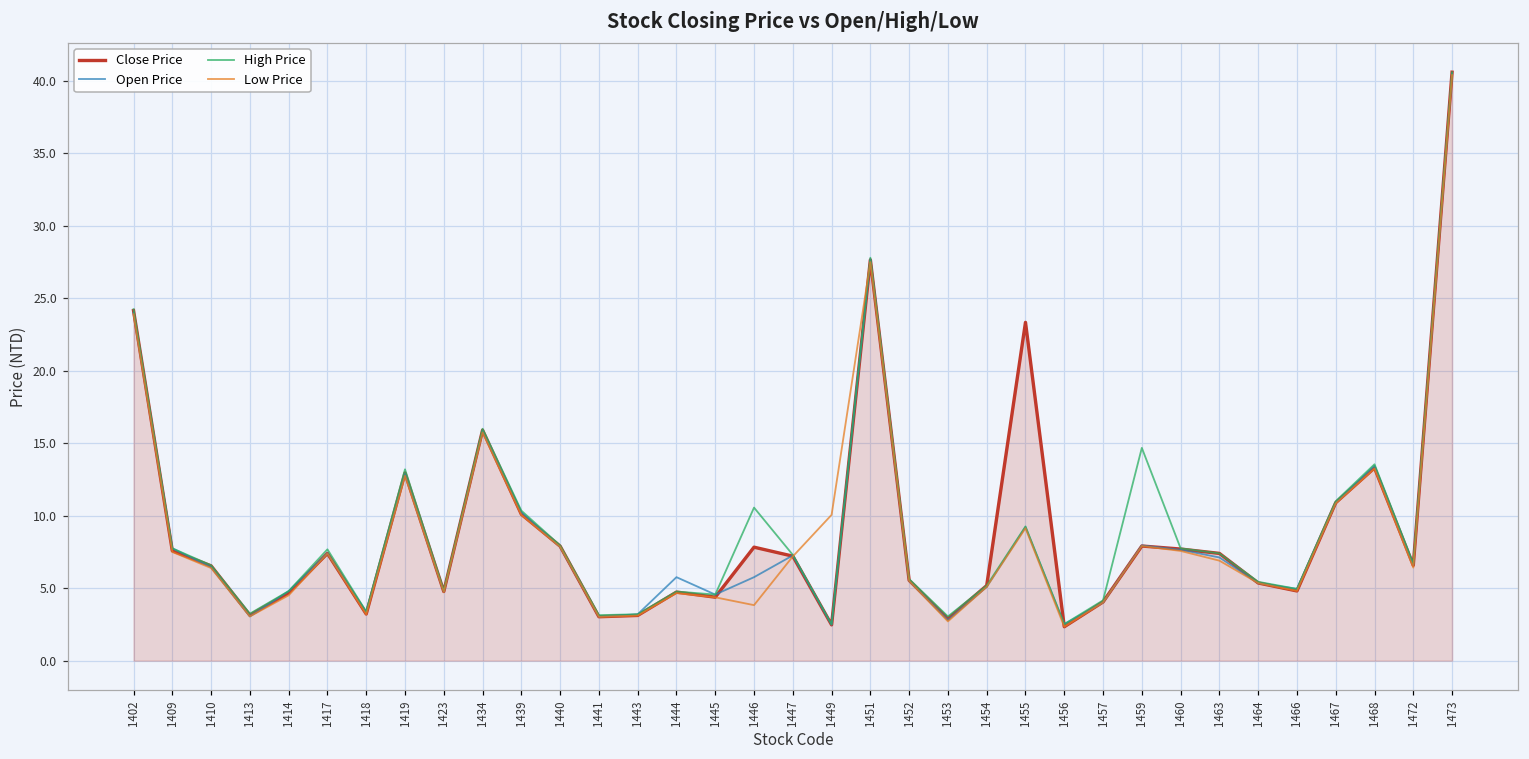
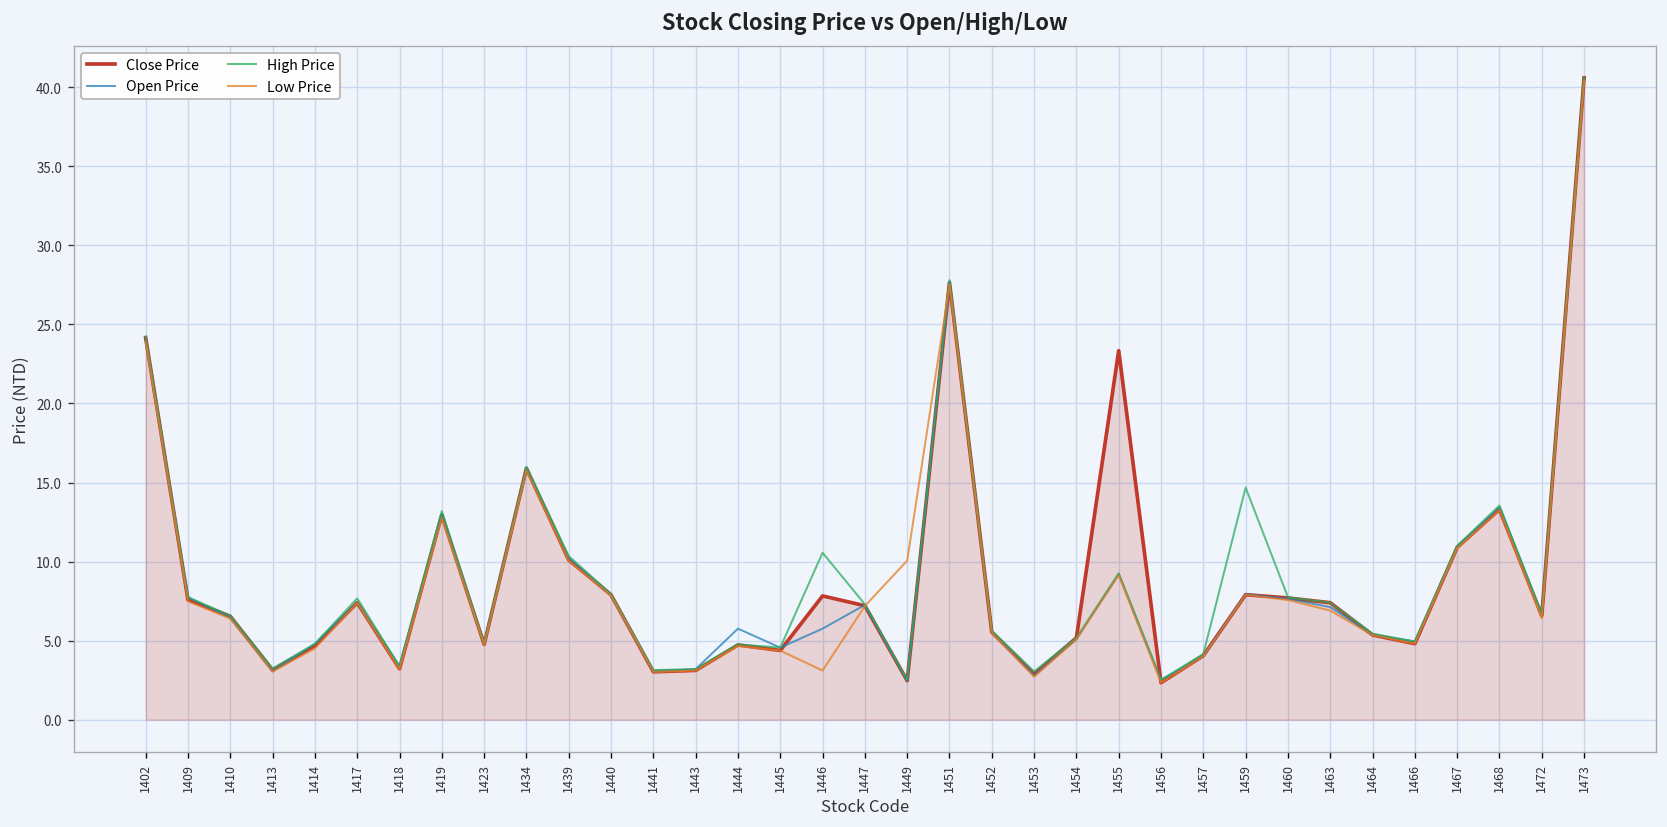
Low Price, 1446: 3.8 -> 3.1
